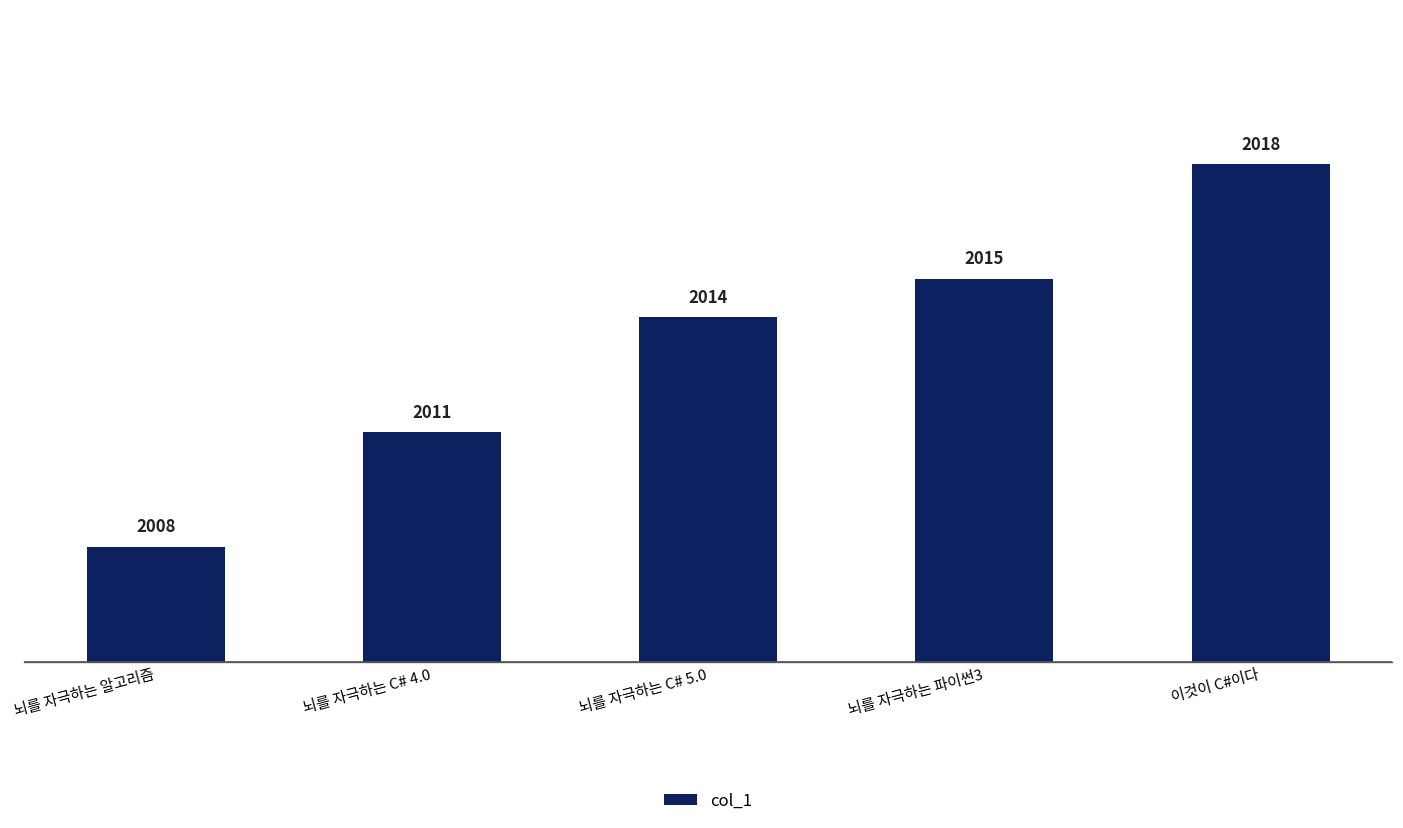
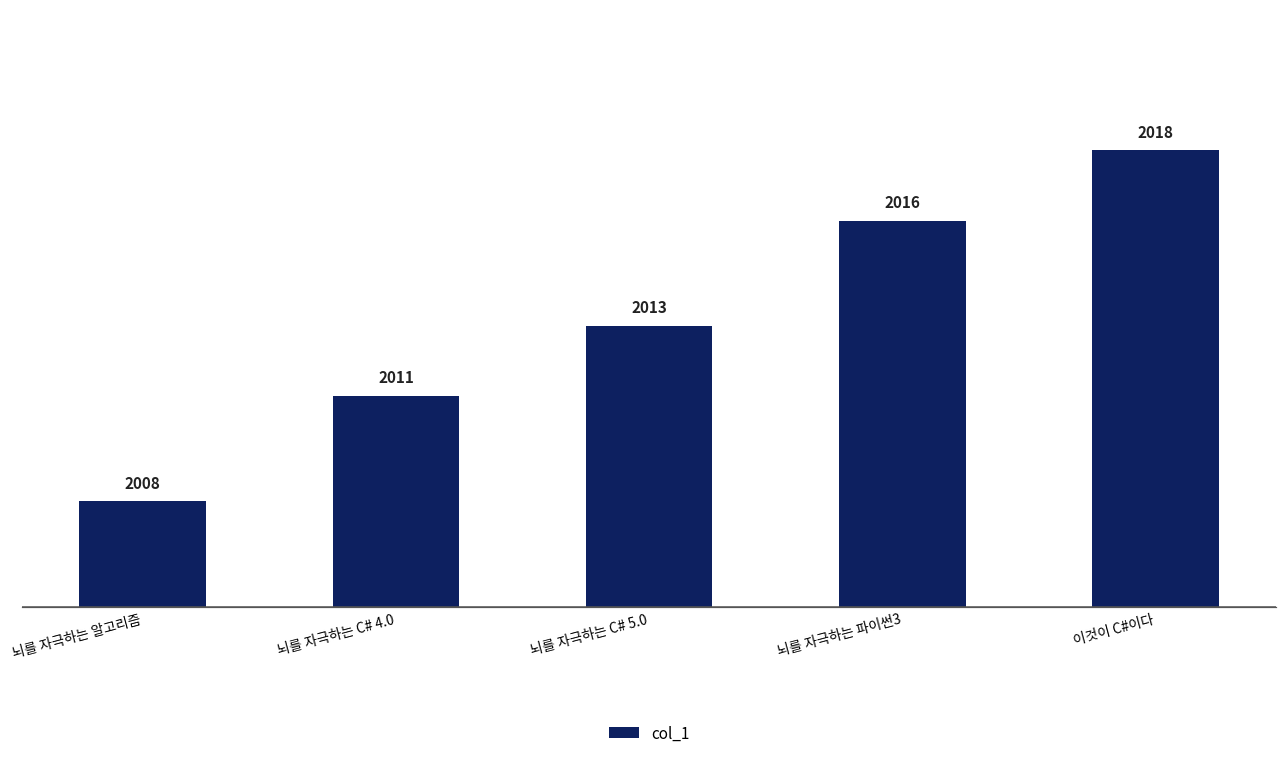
뇌를 자극하는 C# 5.0: 2014 -> 2013
뇌를 자극하는 파이썬3: 2015 -> 2016
